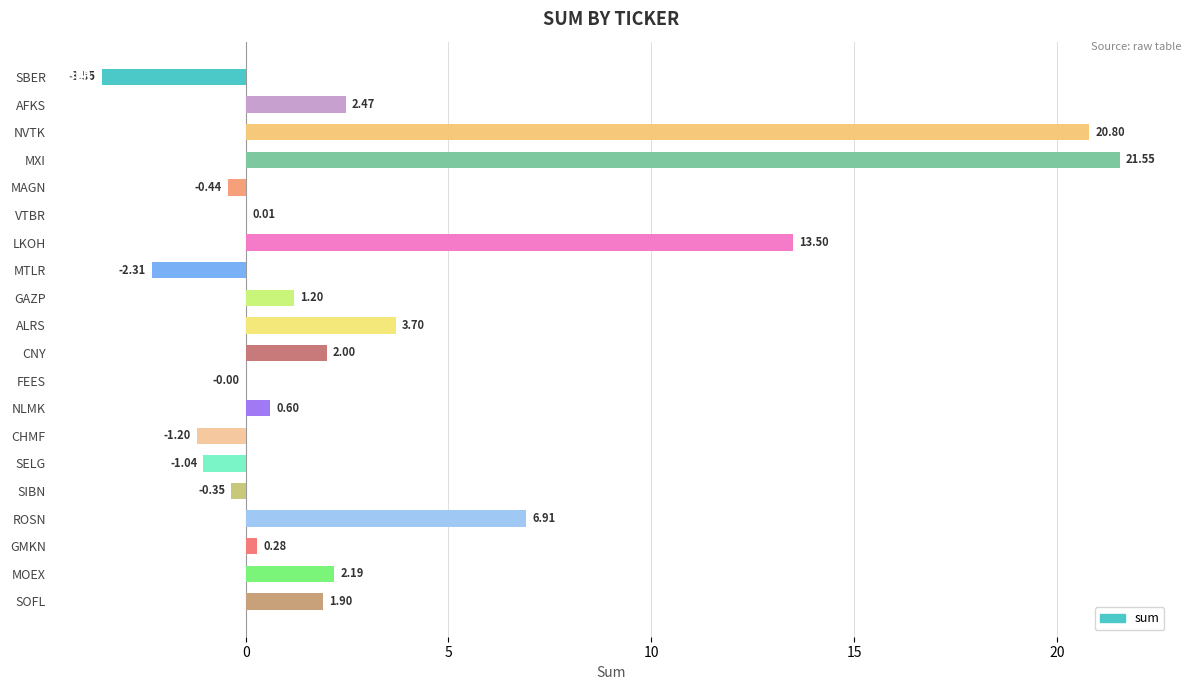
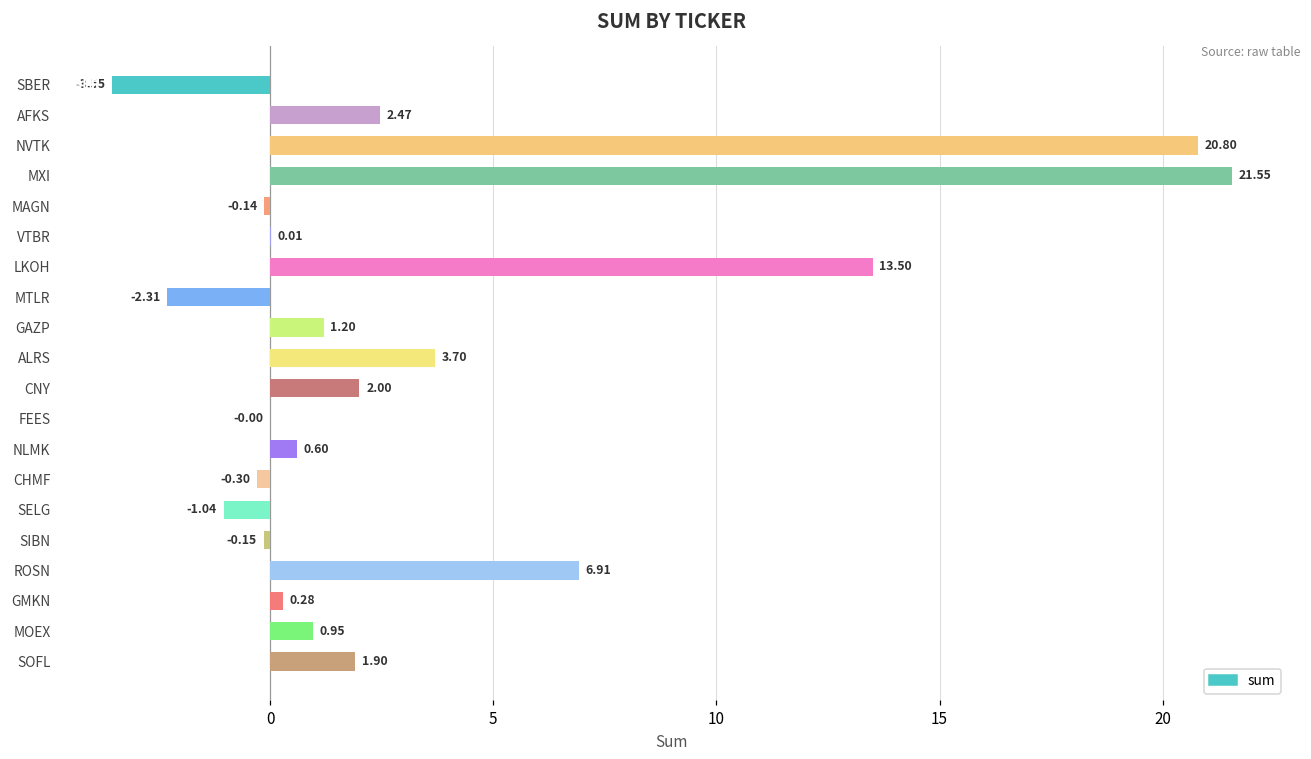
MAGN: -0.44 -> -0.14
CHMF: -1.20 -> -0.30
SIBN: -0.35 -> -0.15
MOEX: 2.19 -> 0.95
